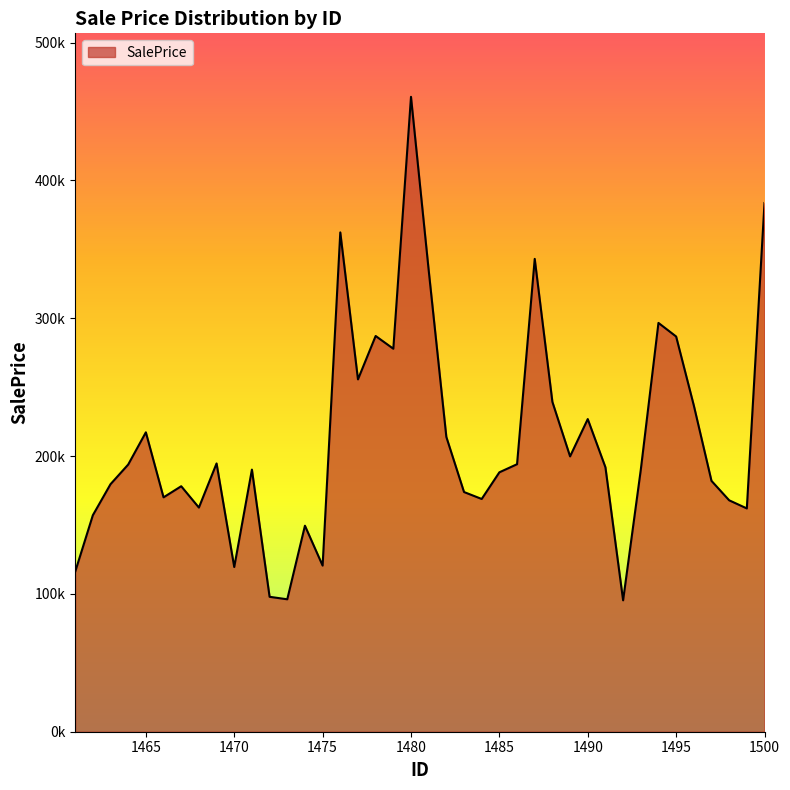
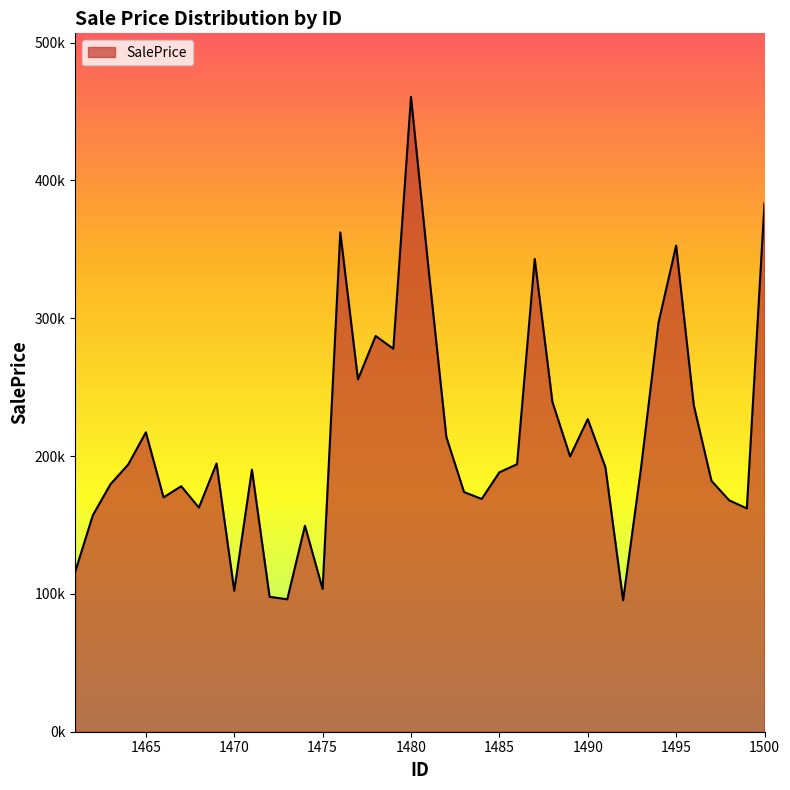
1470: 119000 -> 102000
1475: 121000 -> 104000
1495: 287000 -> 353000
